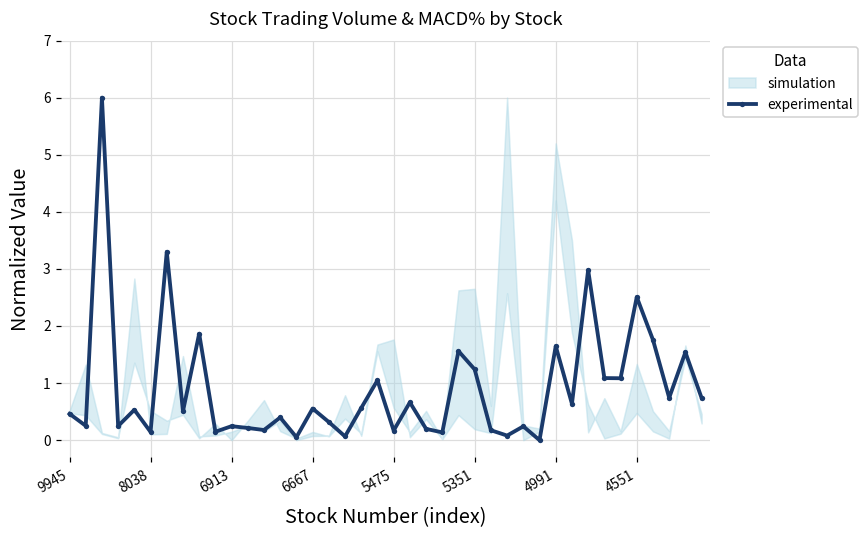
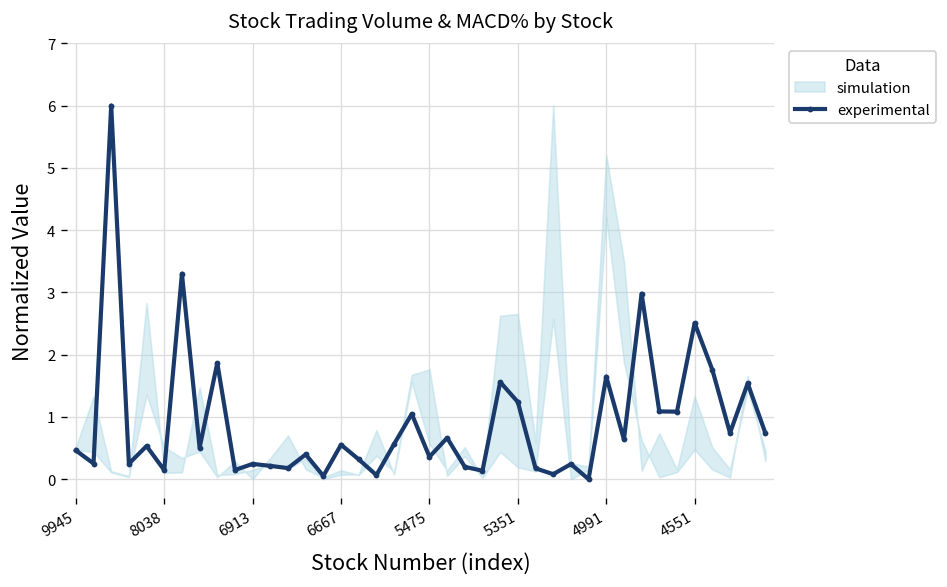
experimental, 5475: 0.2 -> 0.4
